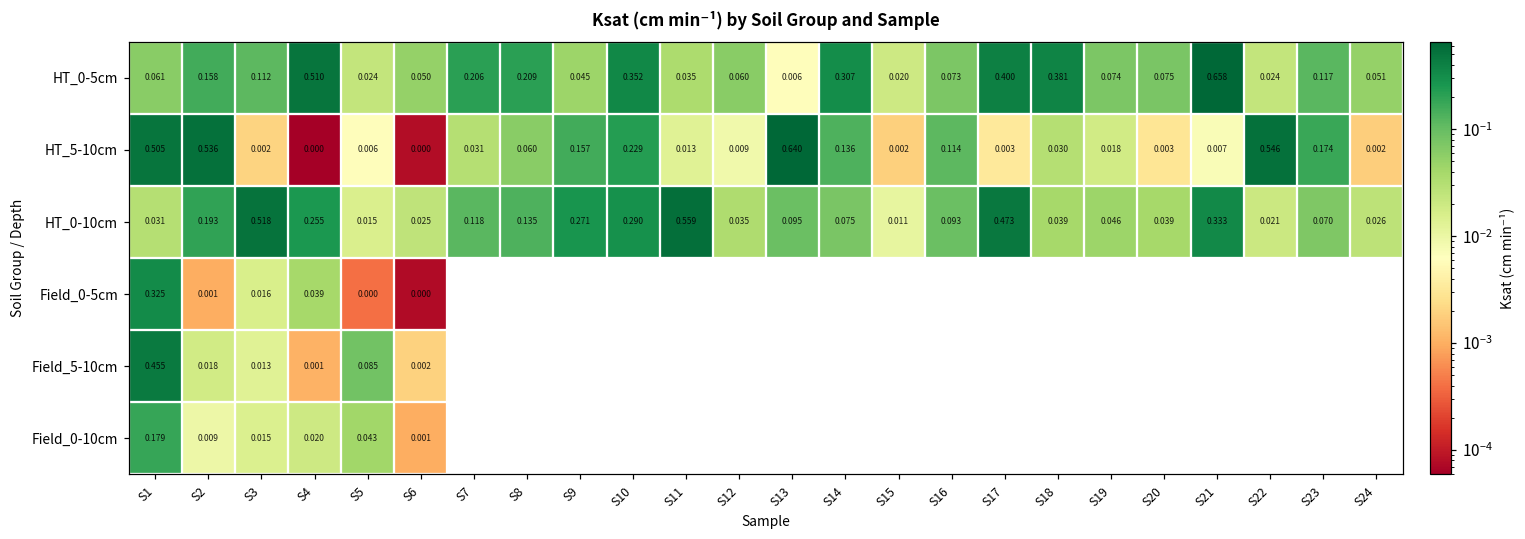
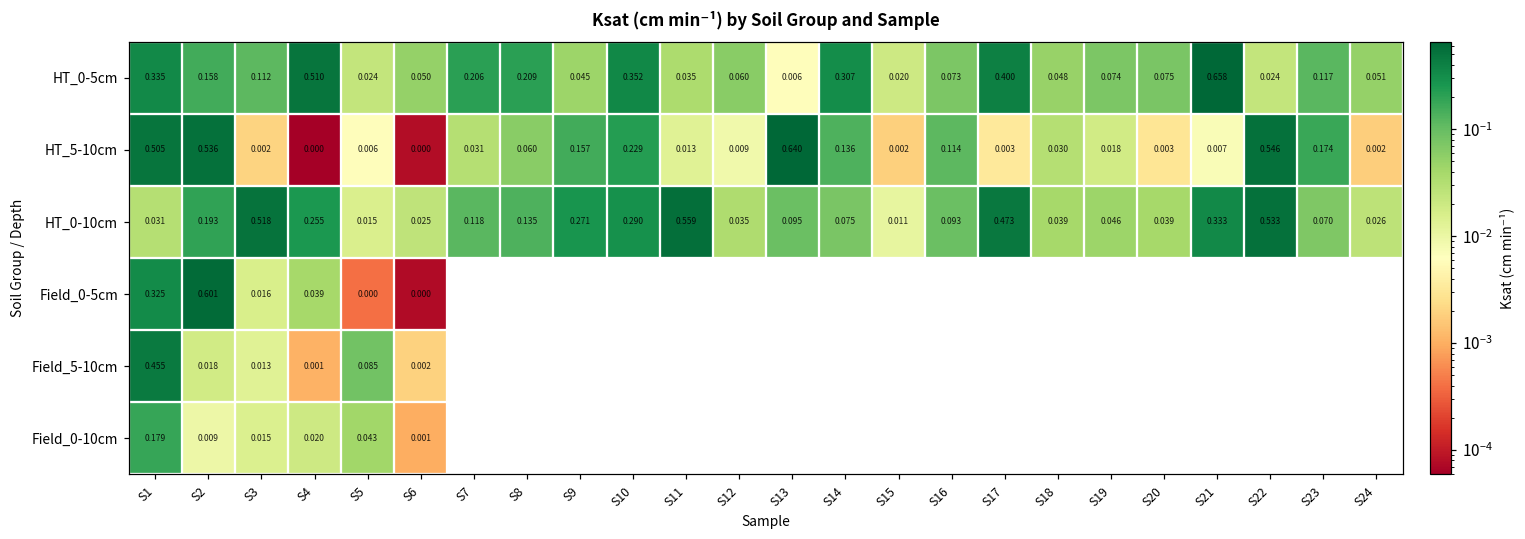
HT_0-5cm, S1: 0.061 -> 0.335
HT_0-5cm, S18: 0.381 -> 0.048
HT_0-10cm, S22: 0.021 -> 0.533
Field_0-5cm, S2: 0.001 -> 0.601
